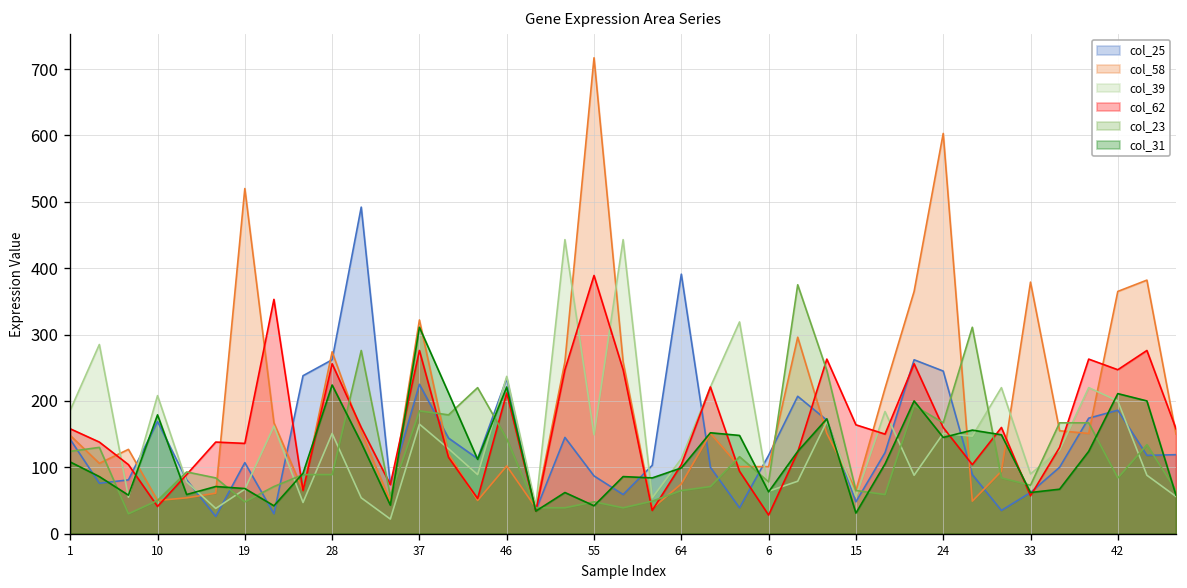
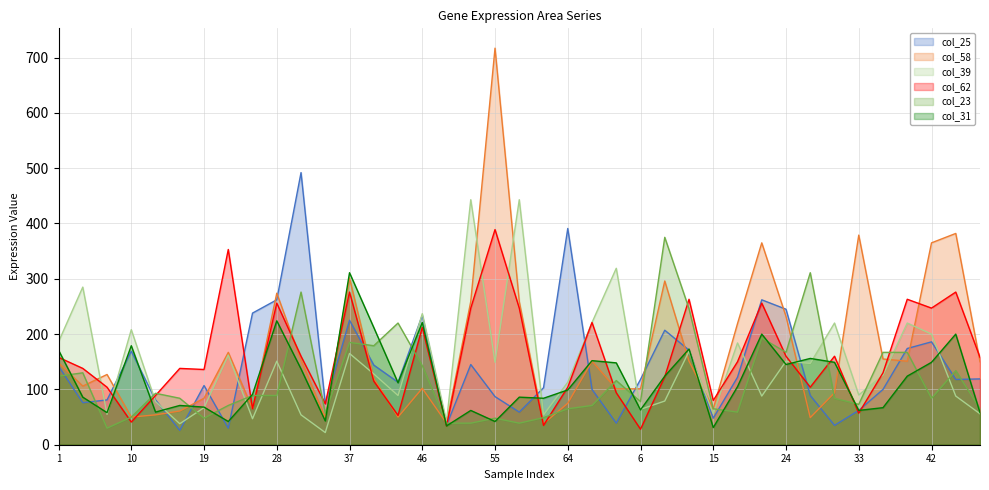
col_31, 1: 110 -> 170
col_58, 19: 520 -> 80
col_58, 37: 320 -> 300
col_62, 15: 160 -> 80
col_58, 24: 600 -> 230
col_31, 42: 210 -> 150
